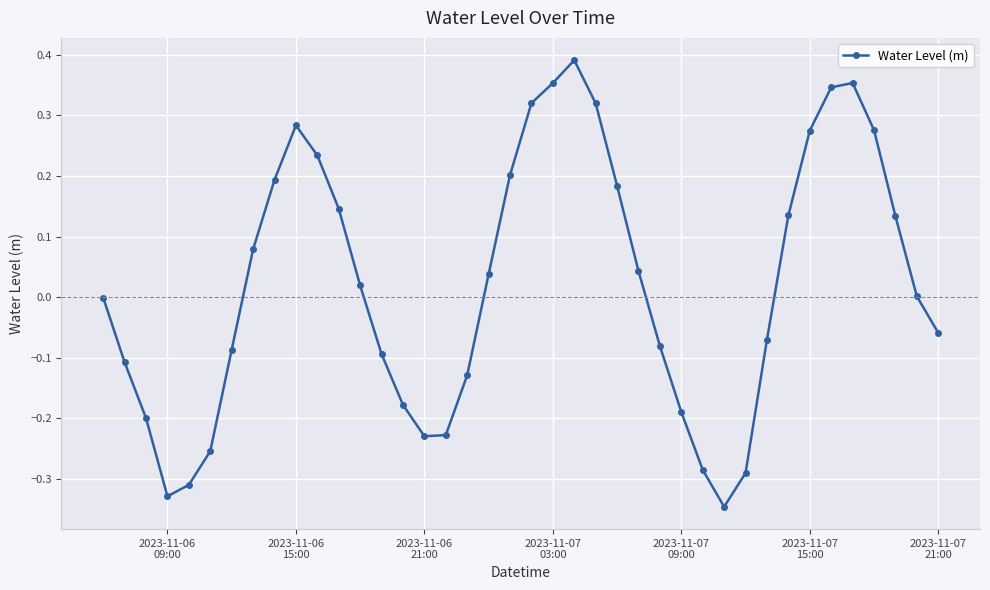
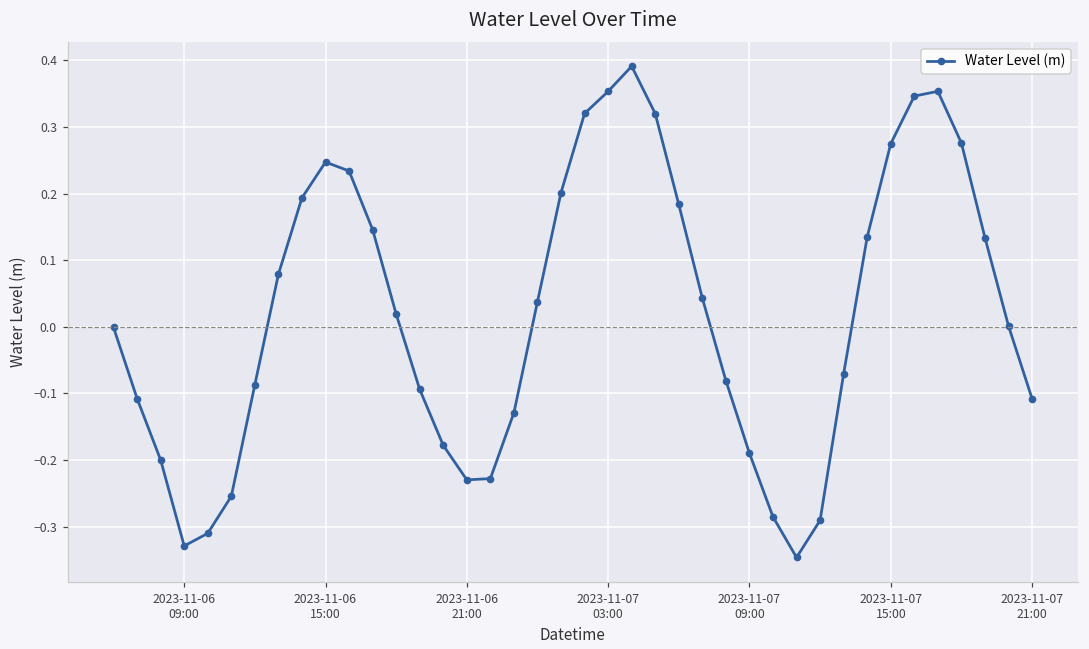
2023-11-06 15:00: 0.28 -> 0.25
2023-11-07 21:00: -0.06 -> -0.11
